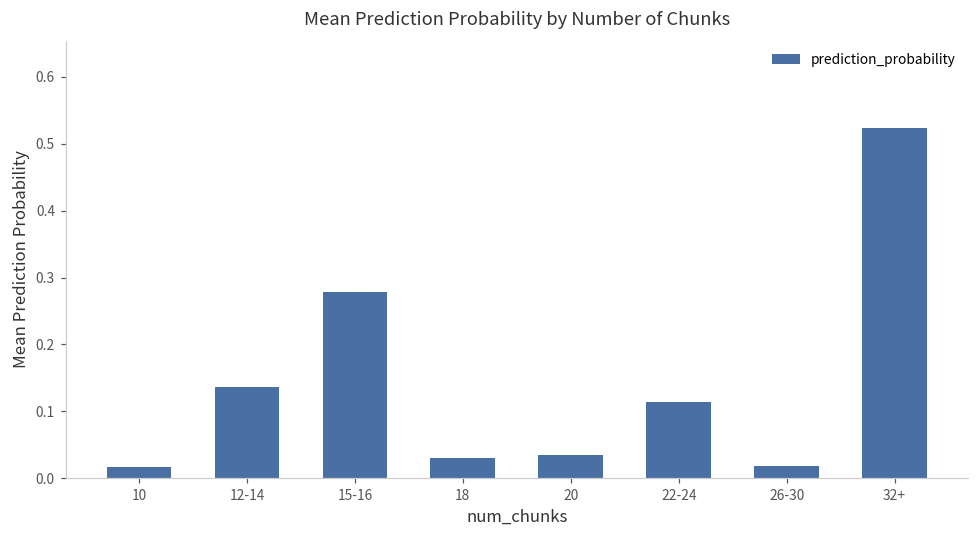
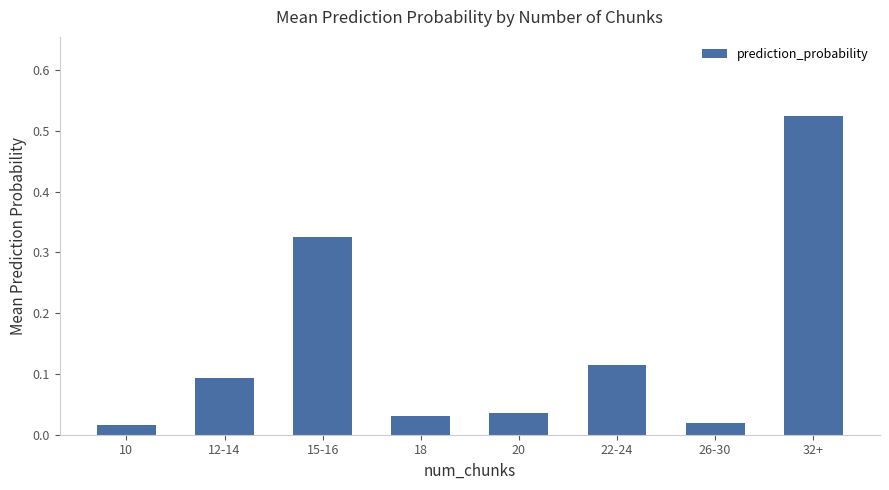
12-14: 0.14 -> 0.09
15-16: 0.28 -> 0.33
